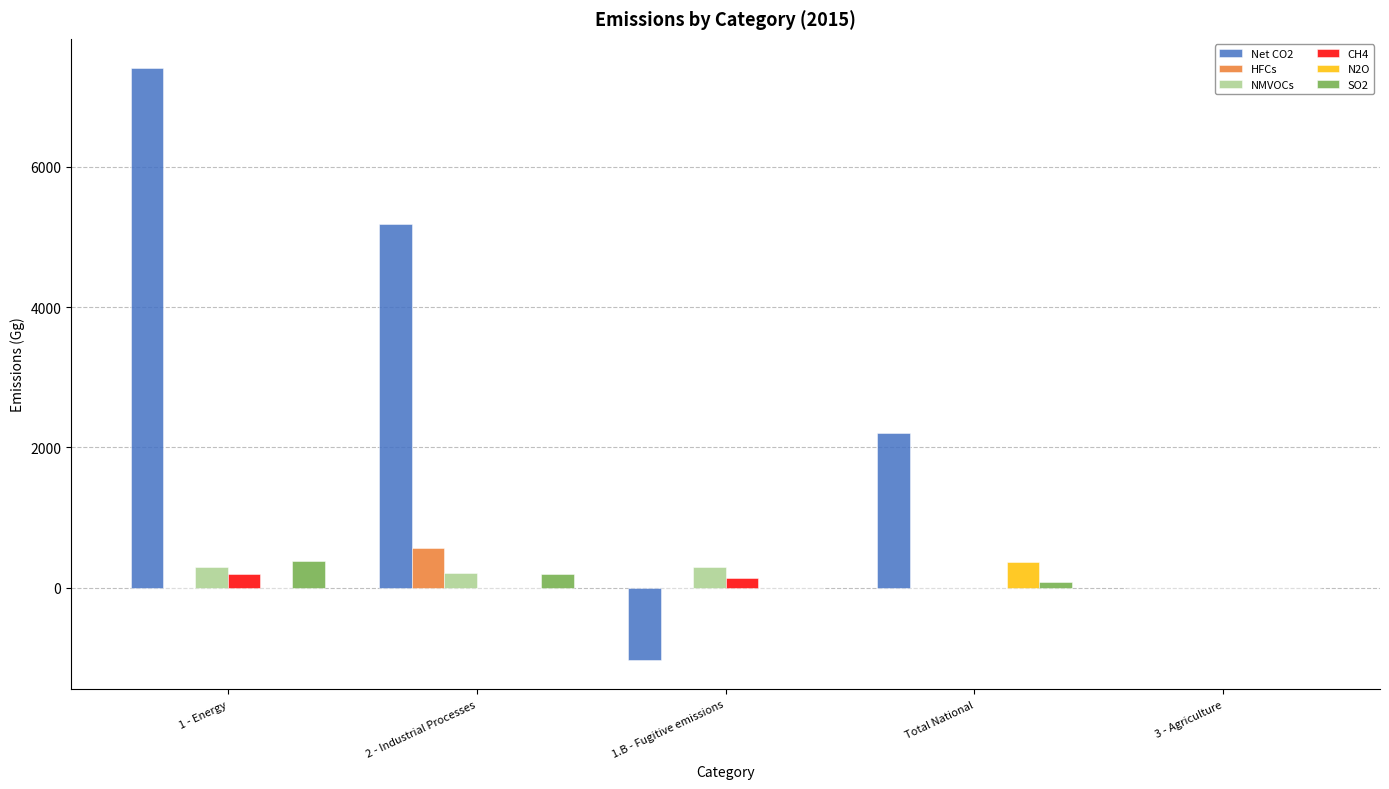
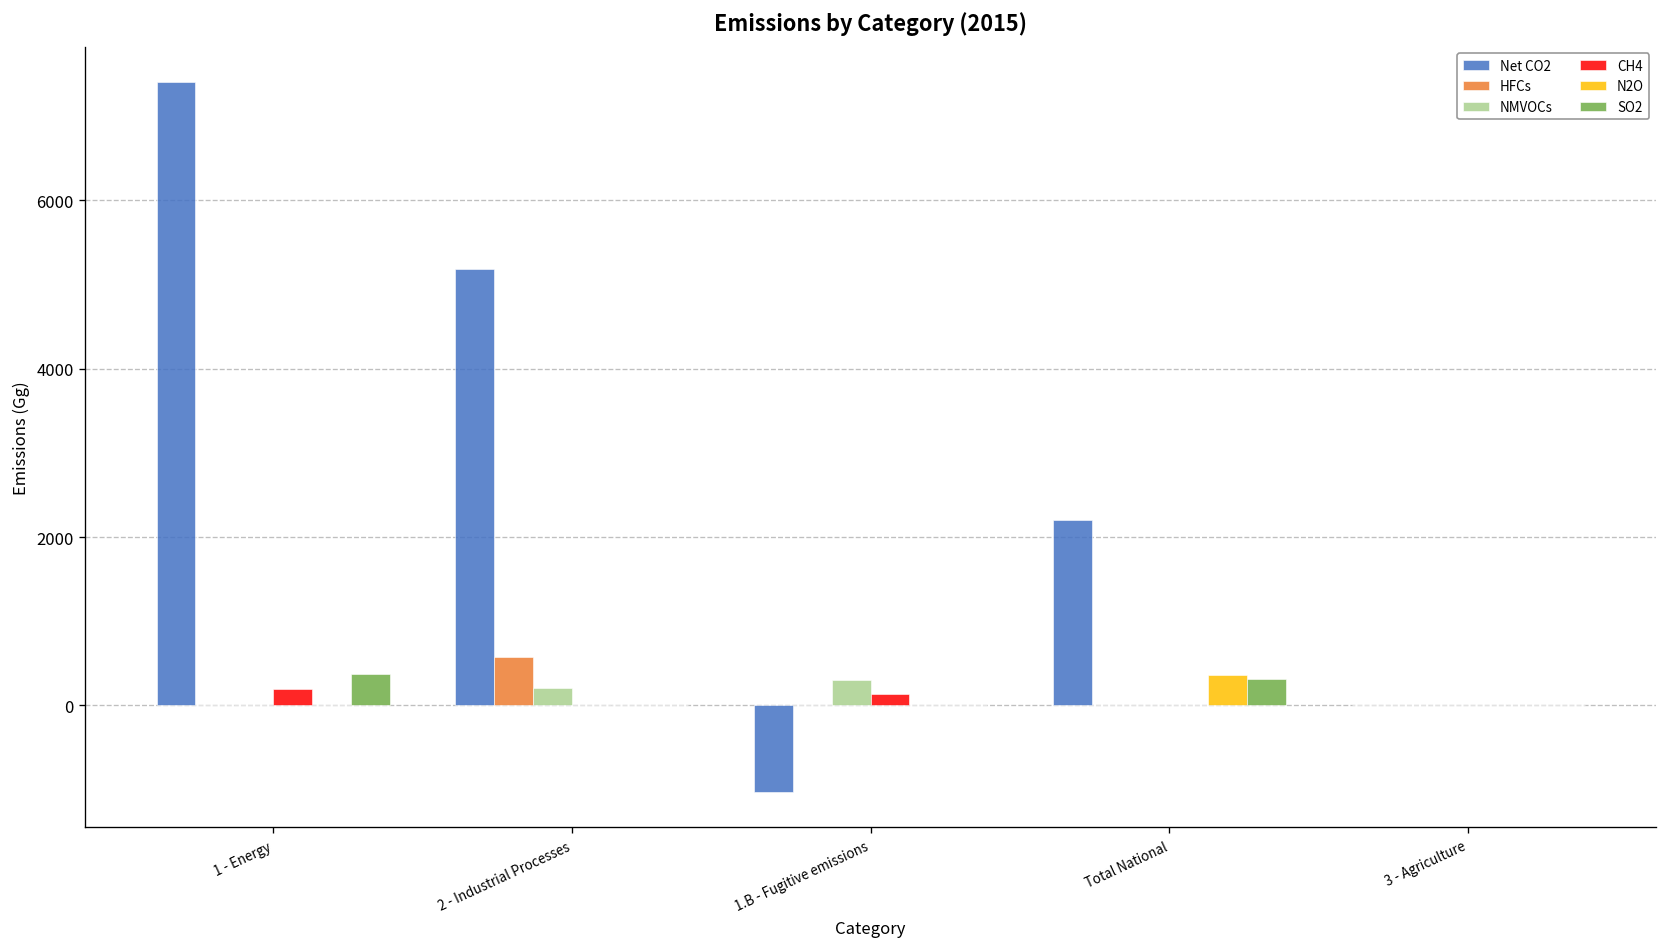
NMVOCs, 1 - Energy: 300 -> 0
SO2, 2 - Industrial Processes: 200 -> 0
SO2, Total National: 100 -> 300
